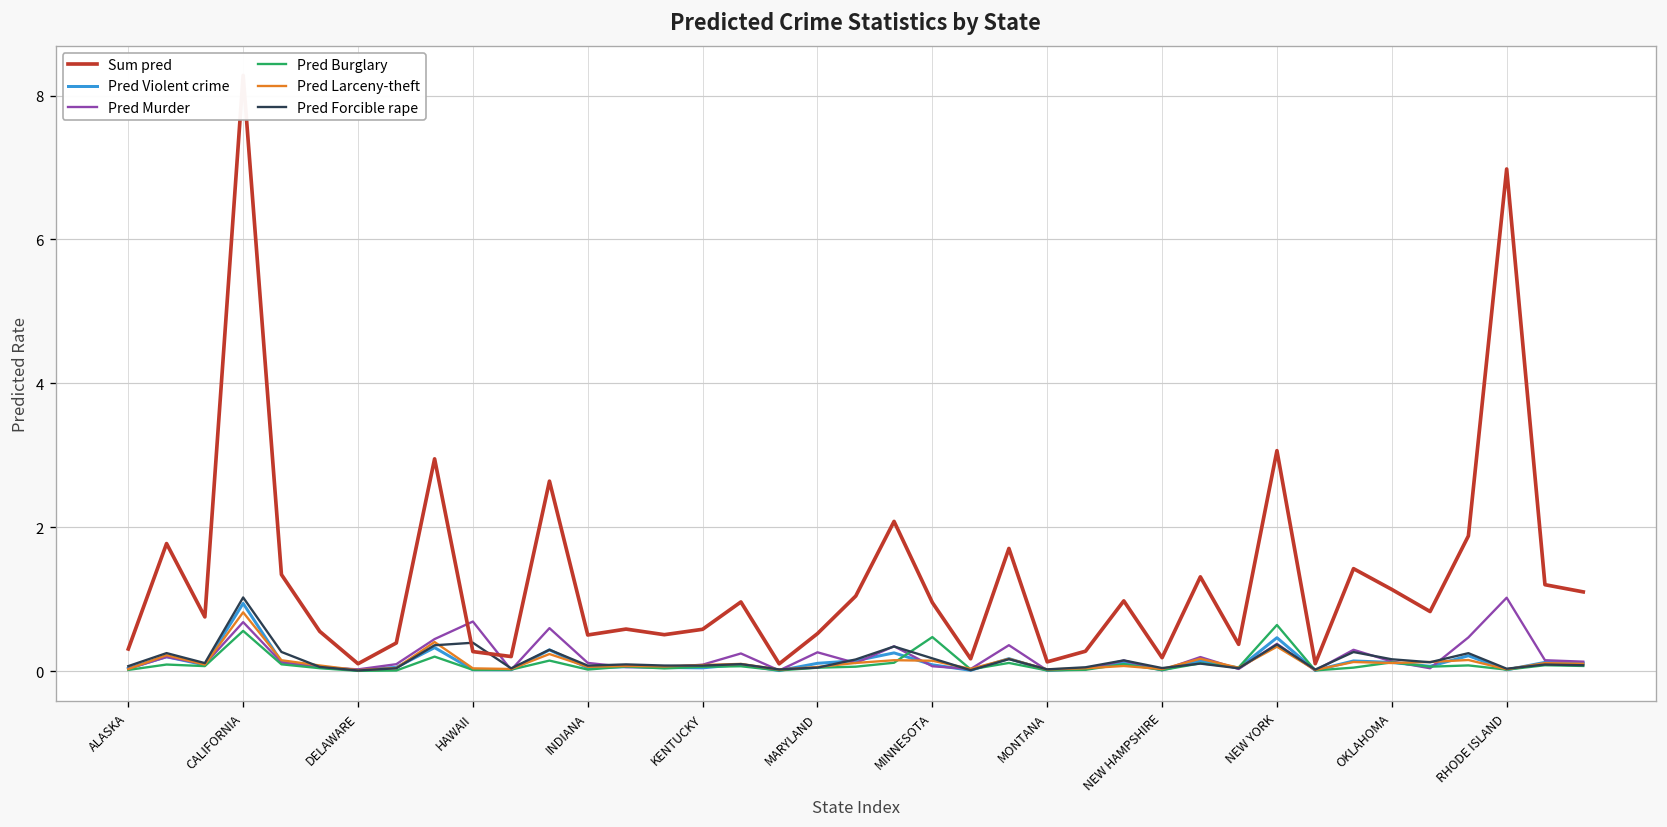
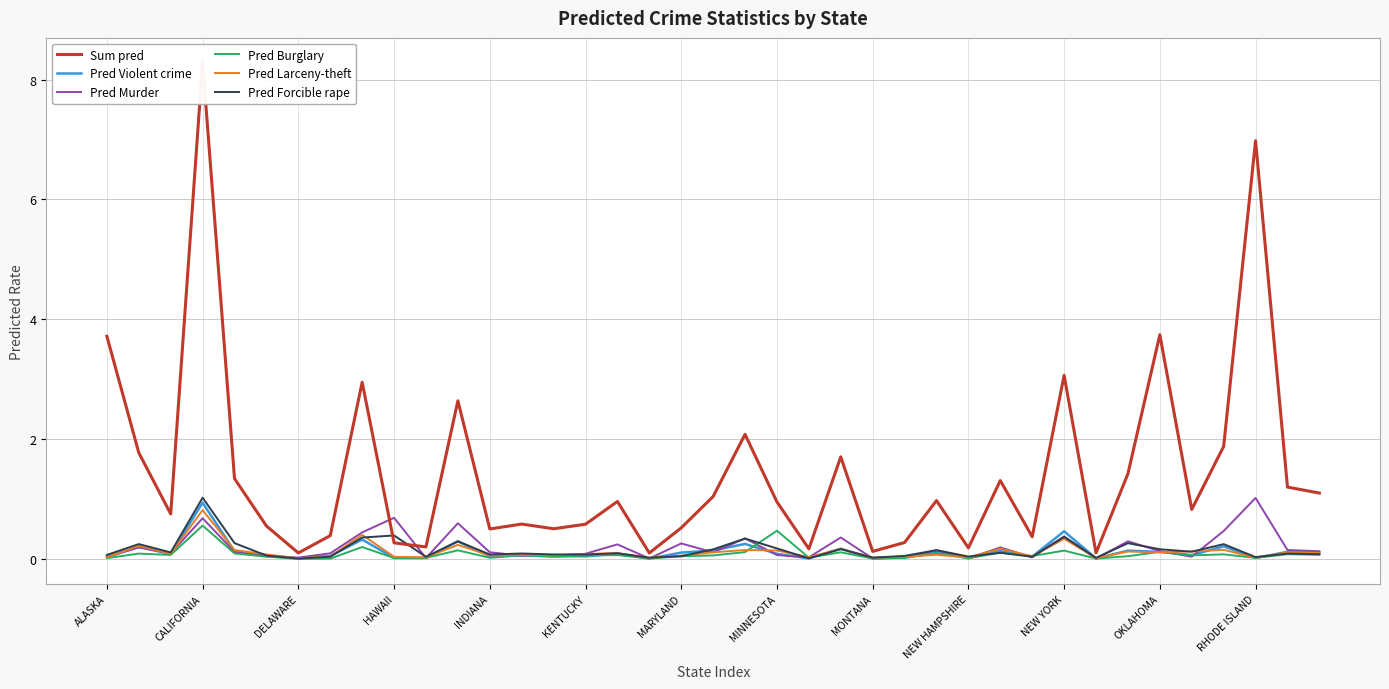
Sum pred, ALASKA: 0.3 -> 3.7
Pred Burglary, NEW YORK: 0.6 -> 0.1
Sum pred, OKLAHOMA: 1.1 -> 3.7
